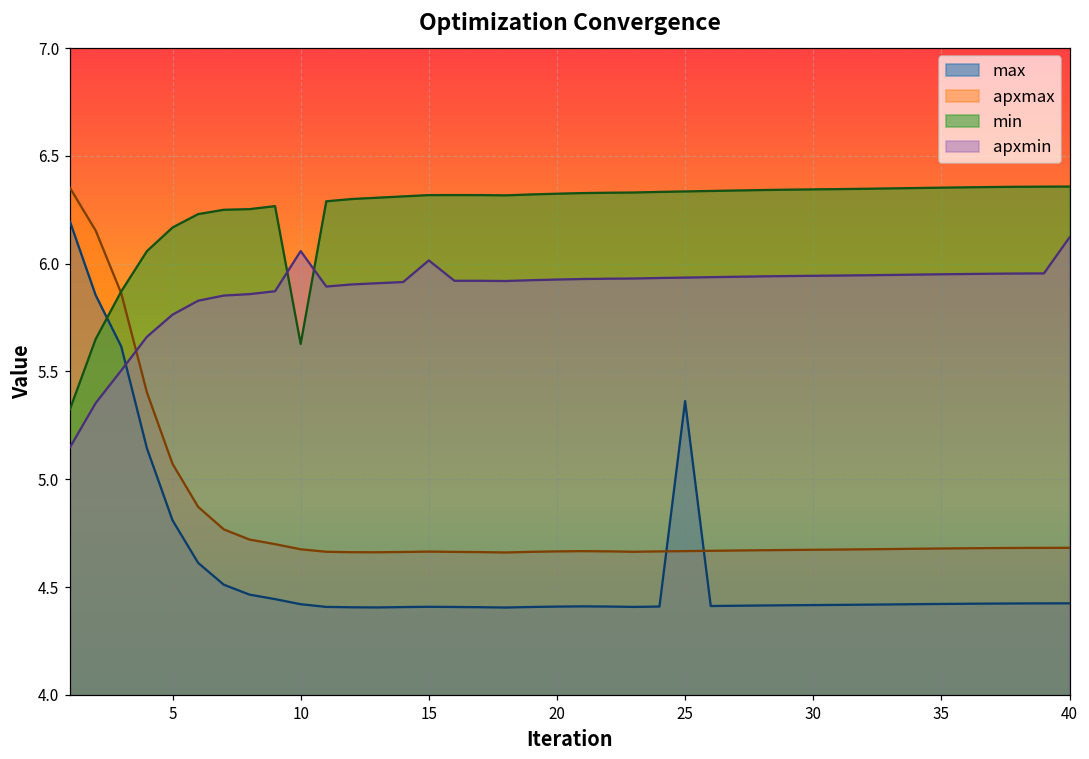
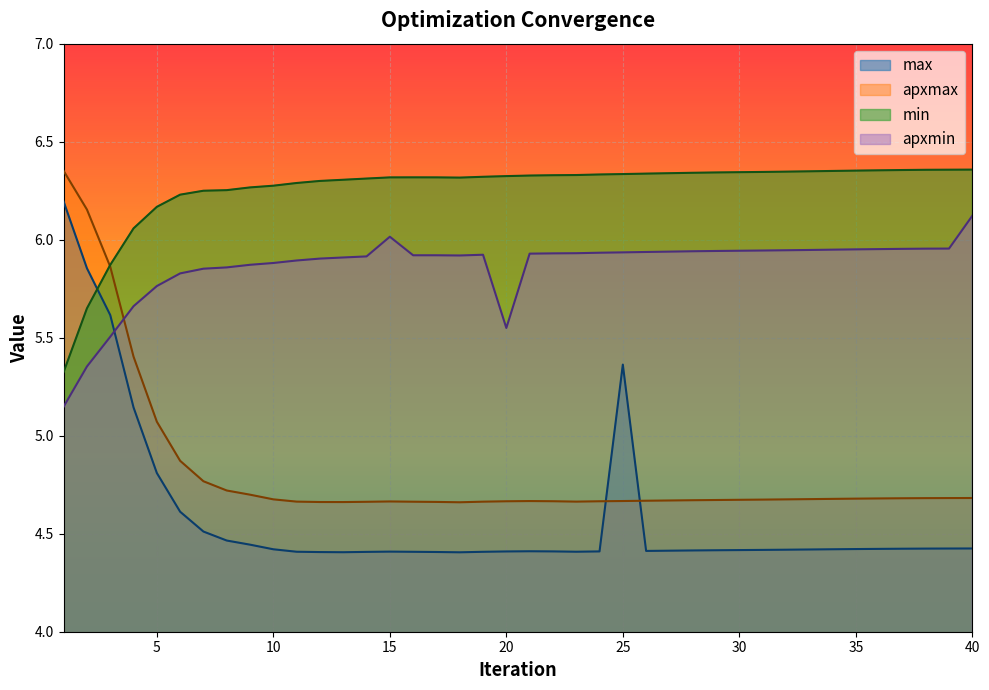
min, 10: 5.63 -> 6.28
apxmin, 10: 6.06 -> 5.88
apxmin, 20: 5.93 -> 5.55
